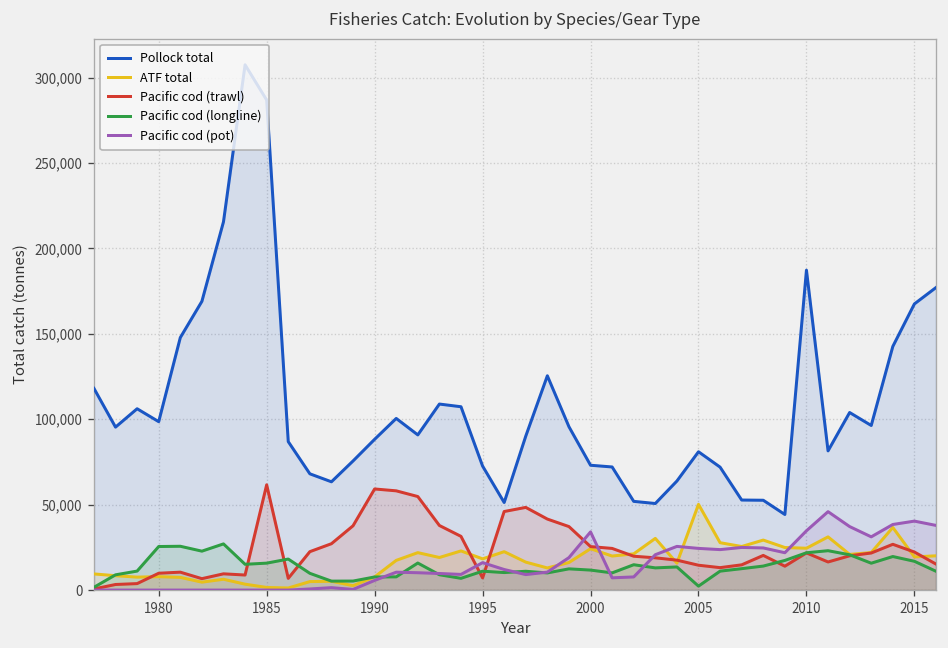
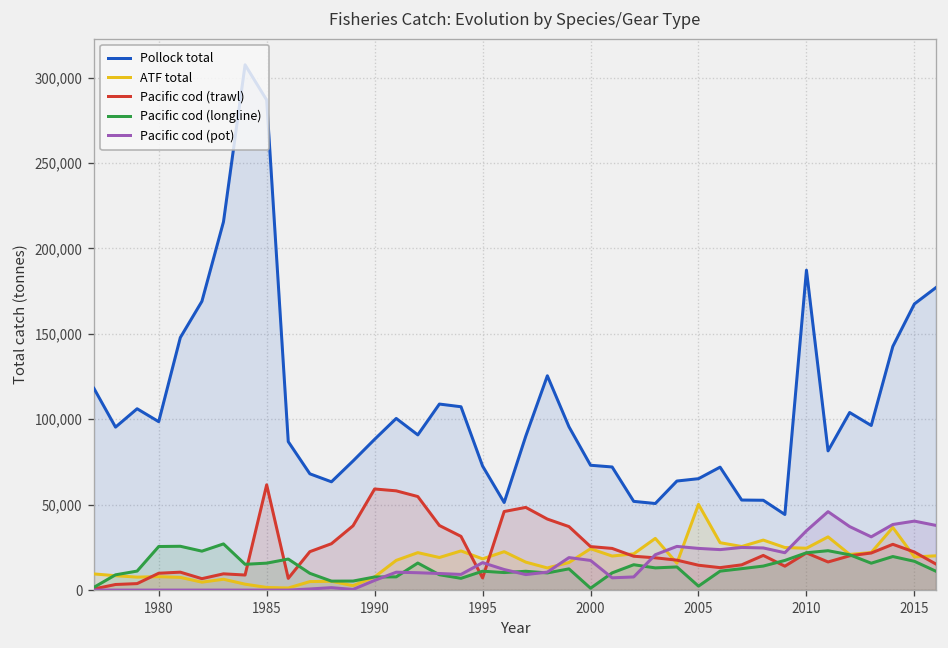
Pacific cod (longline), 2000: 12,000 -> 1,000
Pacific cod (pot), 2000: 34,000 -> 17,000
Pollock total, 2005: 81,000 -> 65,000
